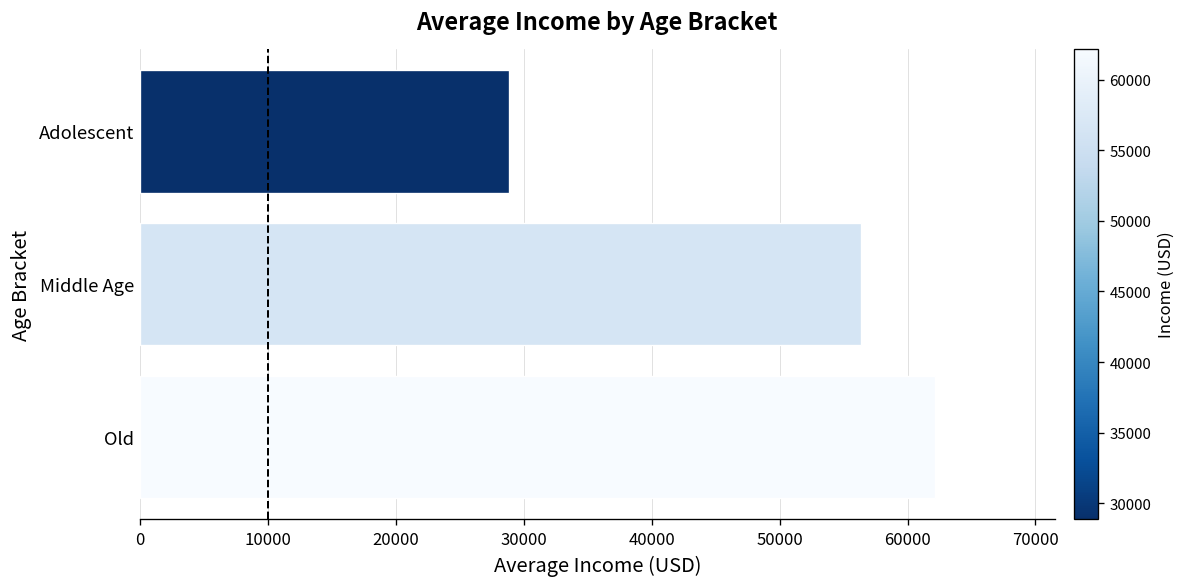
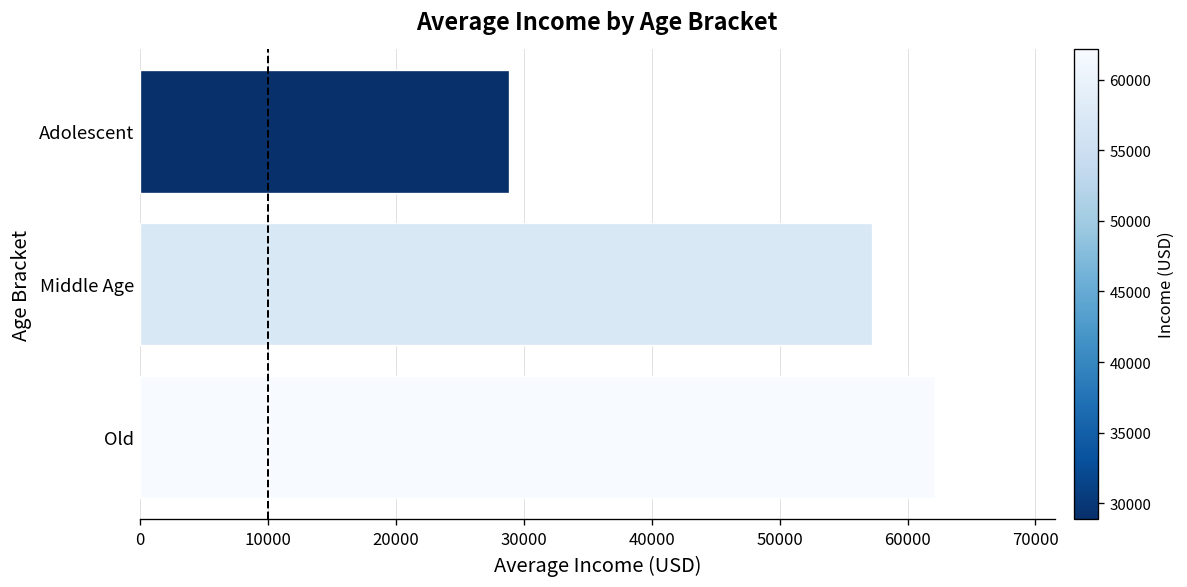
Middle Age: 56300 -> 57200
